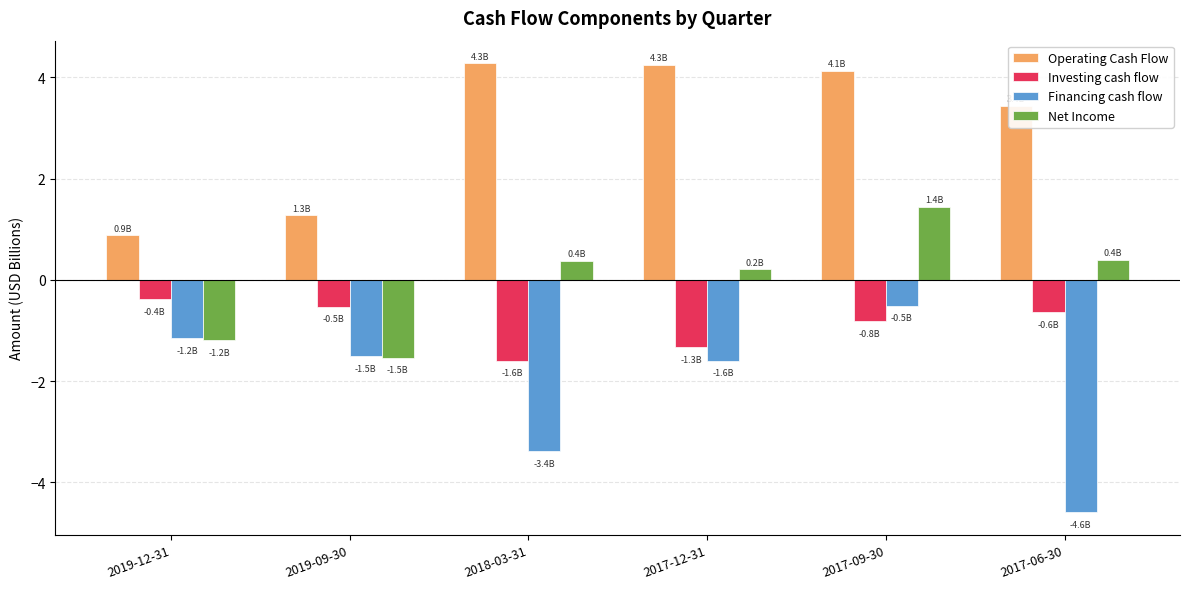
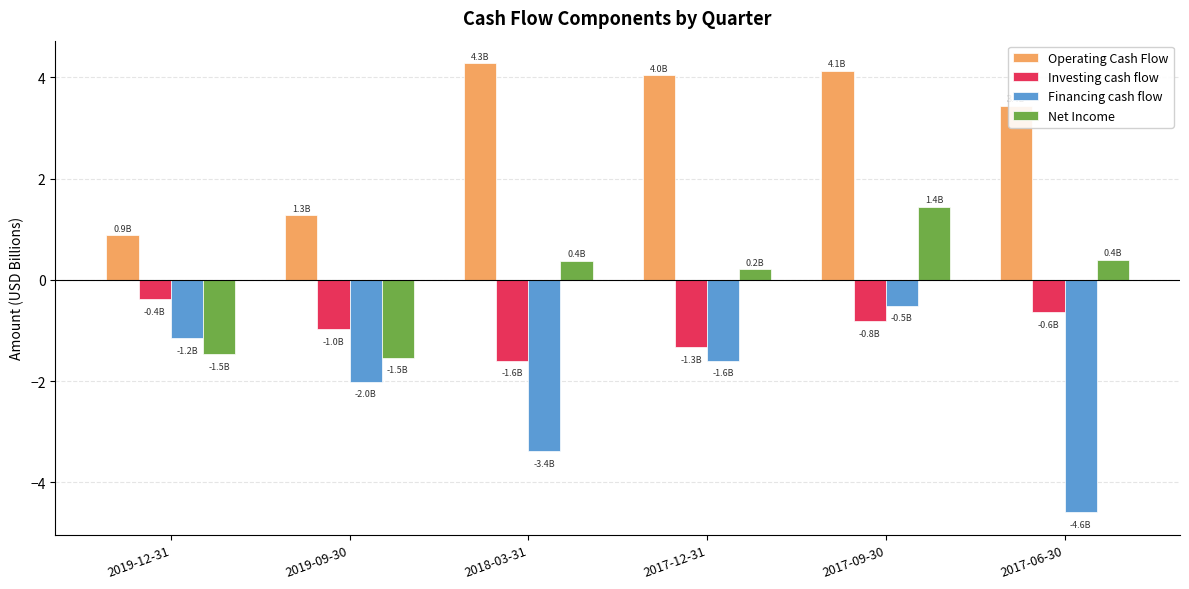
Net Income, 2019-12-31: -1.2B -> -1.5B
Investing cash flow, 2019-09-30: -0.5B -> -1.0B
Financing cash flow, 2019-09-30: -1.5B -> -2.0B
Operating Cash Flow, 2017-12-31: 4.3B -> 4.0B
